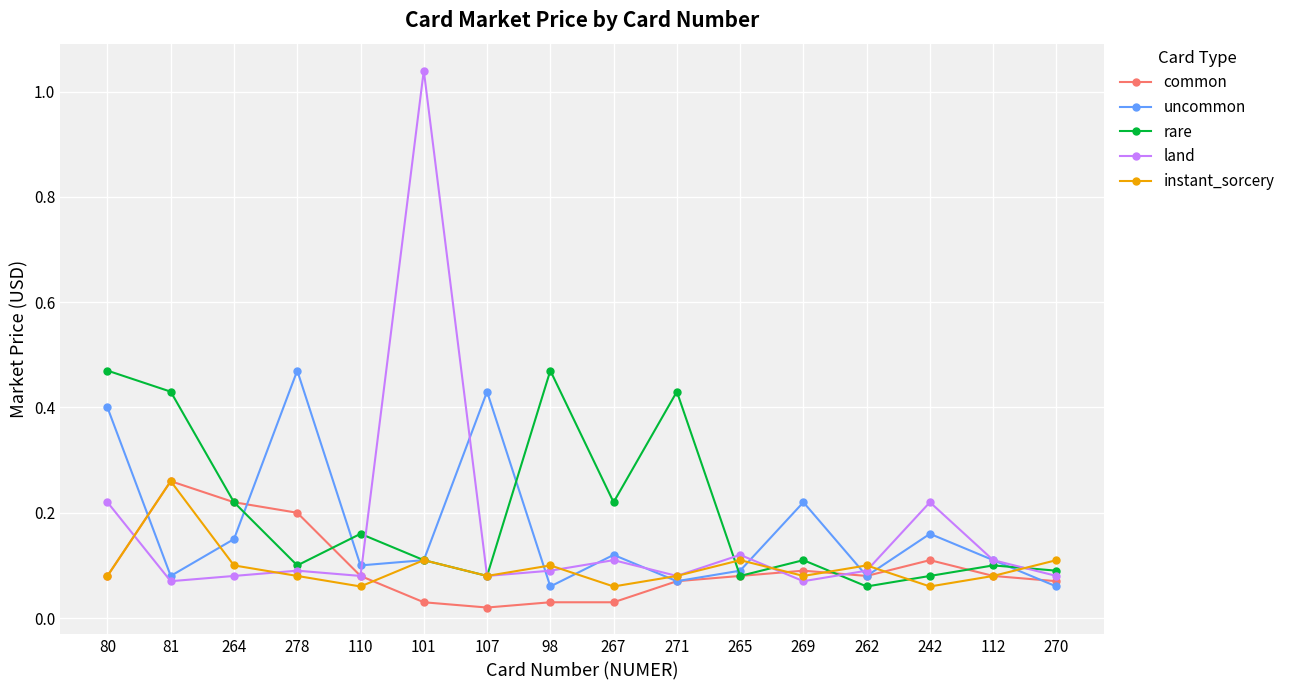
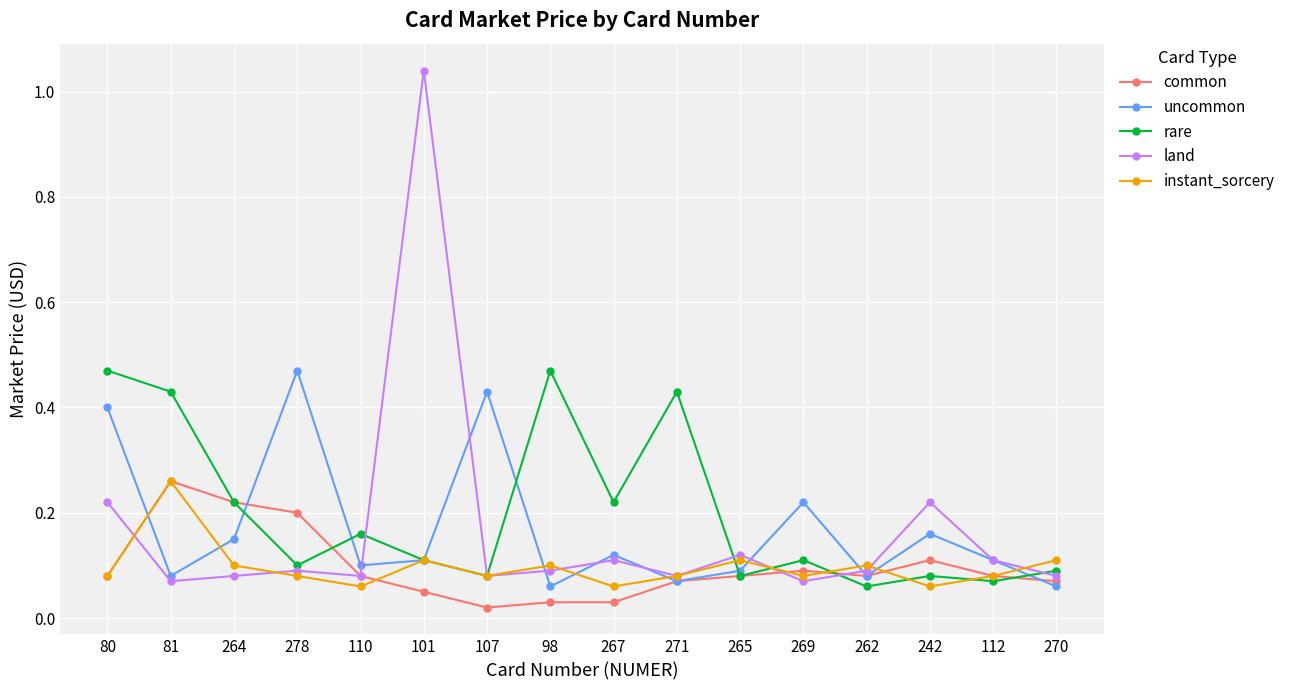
common, 101: 0.03 -> 0.05
rare, 112: 0.10 -> 0.07
